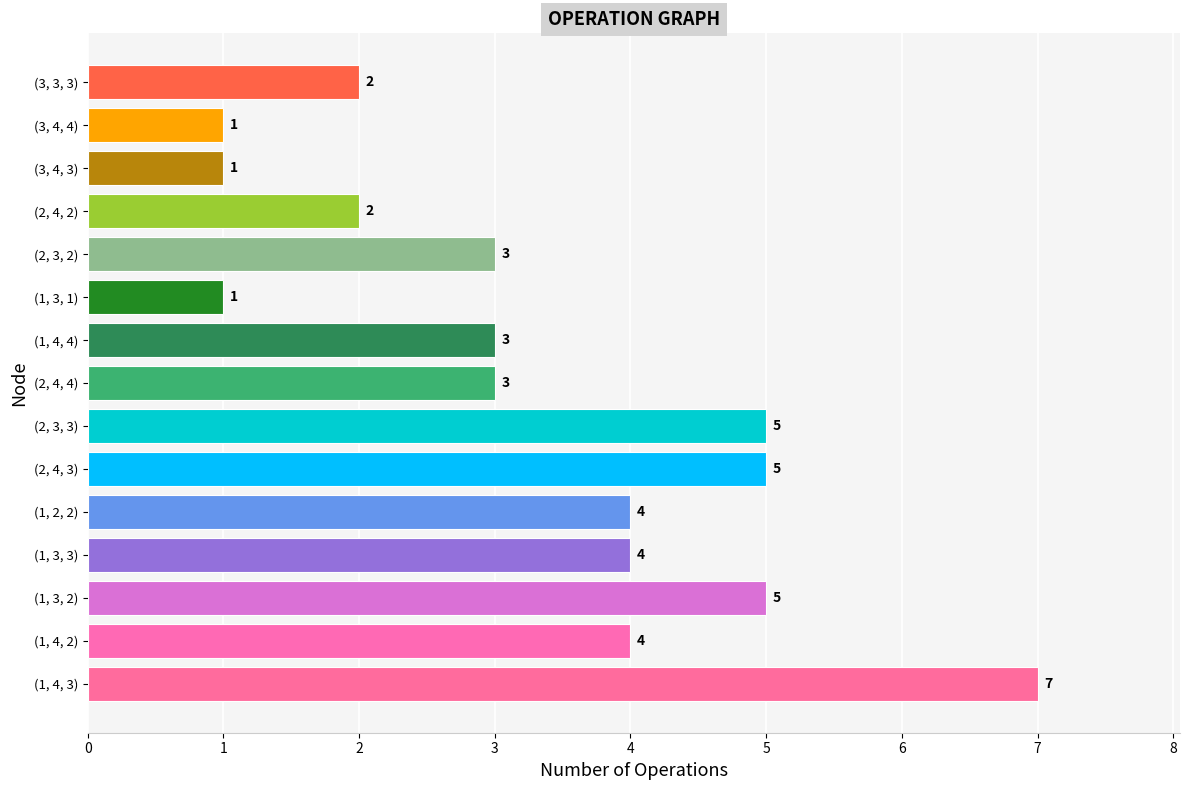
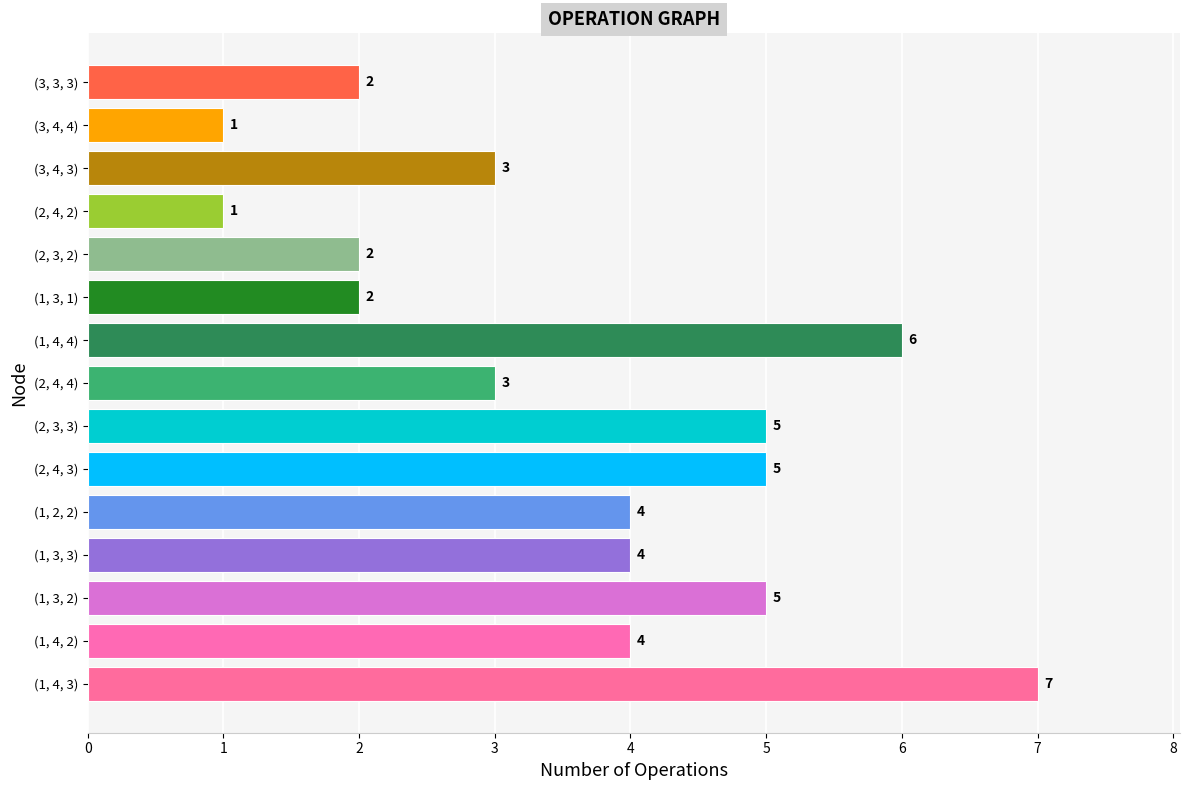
(3, 4, 3): 1 -> 3
(2, 4, 2): 2 -> 1
(2, 3, 2): 3 -> 2
(1, 3, 1): 1 -> 2
(1, 4, 4): 3 -> 6
